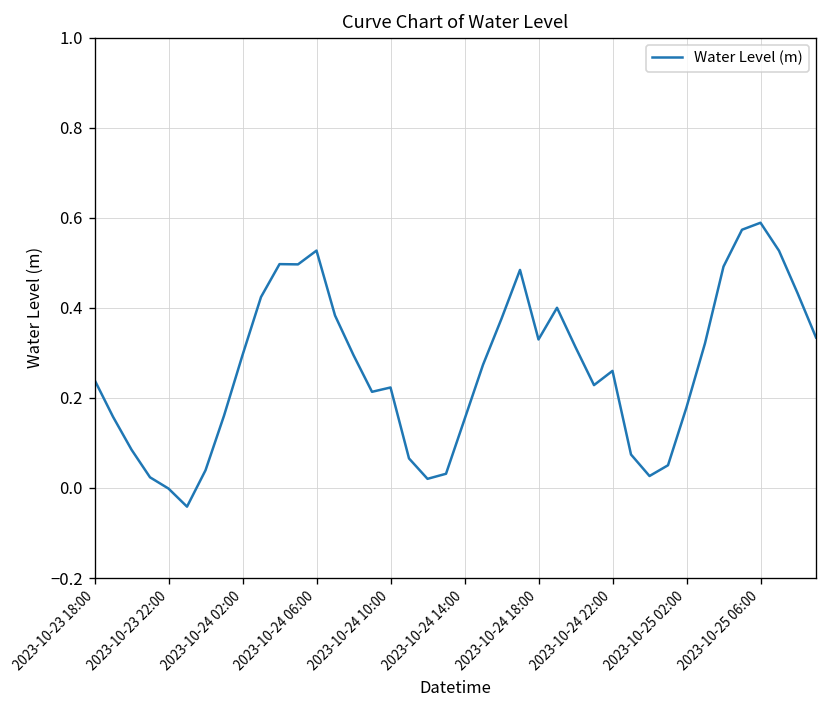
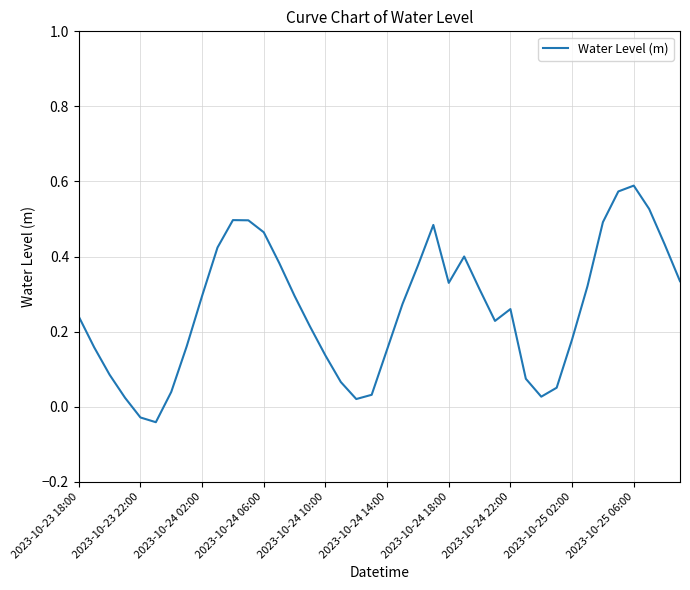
2023-10-23 22:00: 0.00 -> -0.03
2023-10-24 06:00: 0.53 -> 0.46
2023-10-24 10:00: 0.22 -> 0.14
